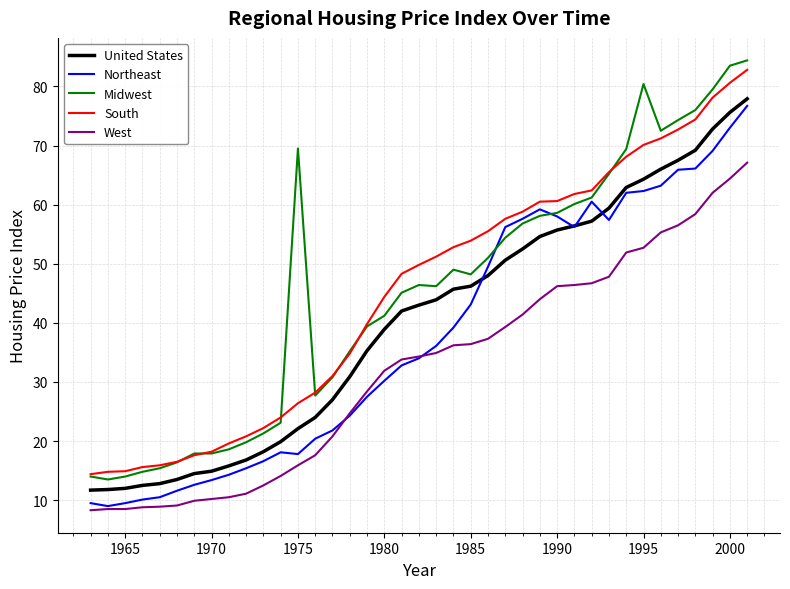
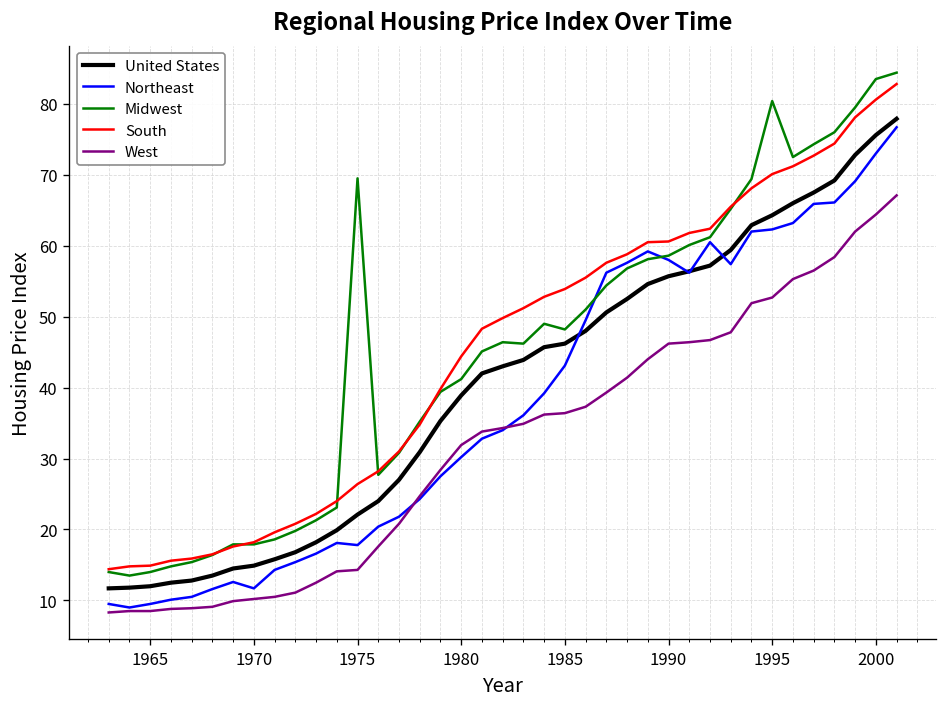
Northeast, 1970: 13 -> 12
West, 1975: 16 -> 14
